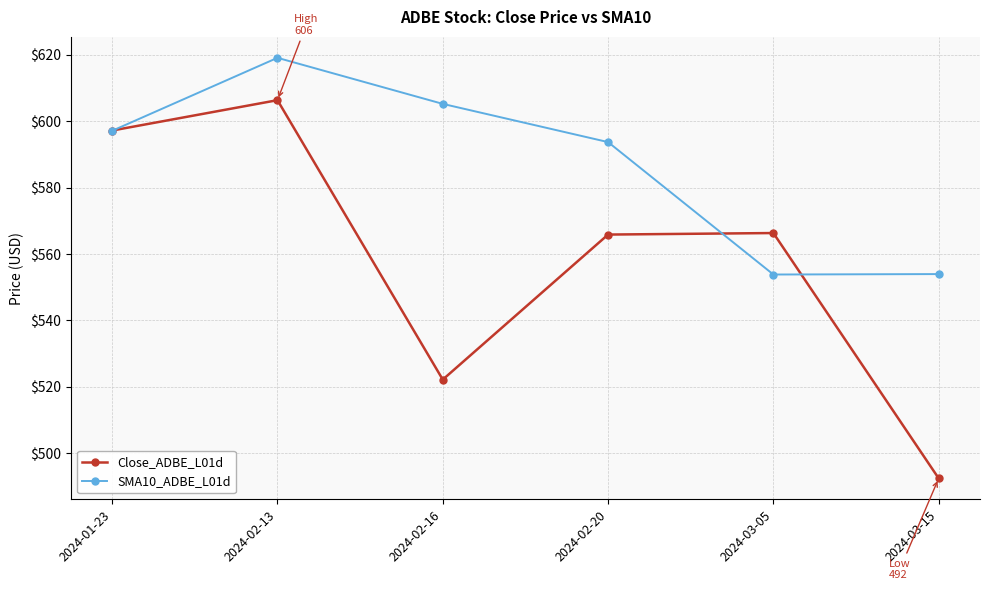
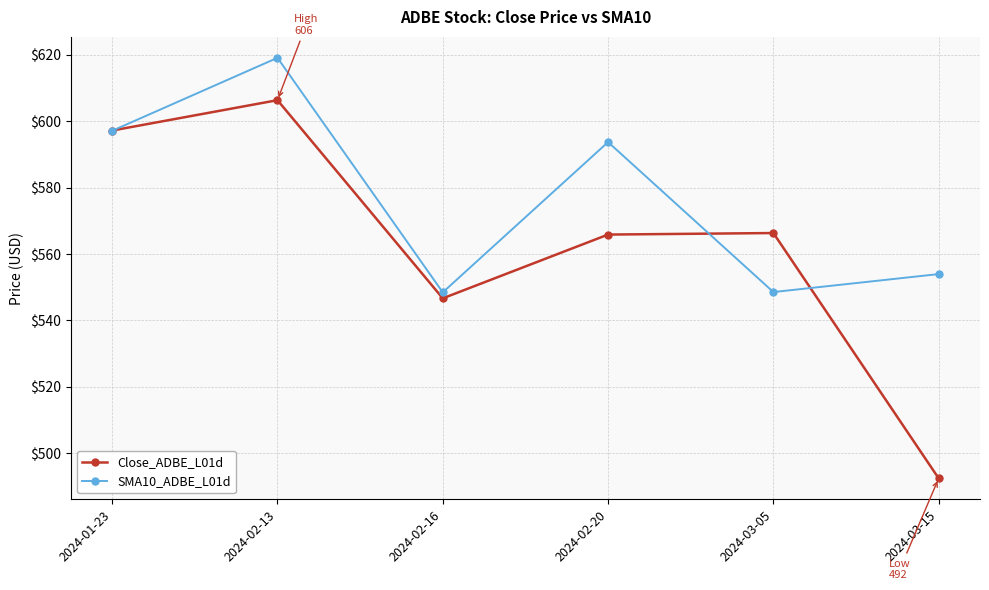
Close_ADBE_L01d, 2024-02-16: $522 -> $547
SMA10_ADBE_L01d, 2024-02-16: $605 -> $548
SMA10_ADBE_L01d, 2024-03-05: $554 -> $549
